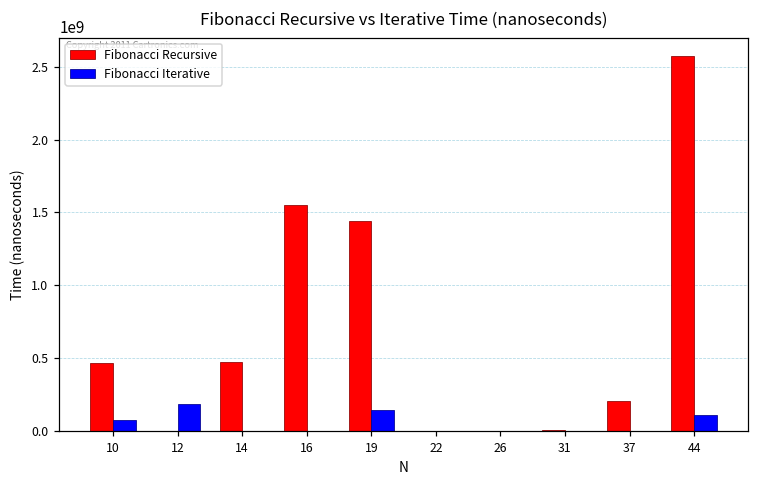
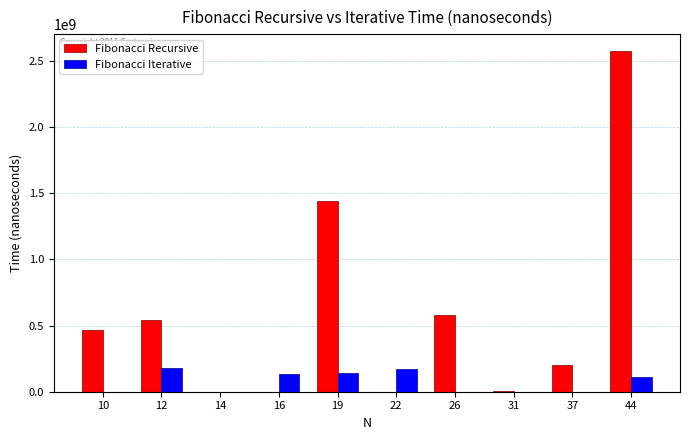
Fibonacci Iterative, 10: 80000000 -> 0
Fibonacci Recursive, 12: 0 -> 540000000
Fibonacci Recursive, 14: 470000000 -> 0
Fibonacci Recursive, 16: 1550000000 -> 0
Fibonacci Iterative, 16: 0 -> 130000000
Fibonacci Iterative, 22: 0 -> 170000000
Fibonacci Recursive, 26: 0 -> 580000000
